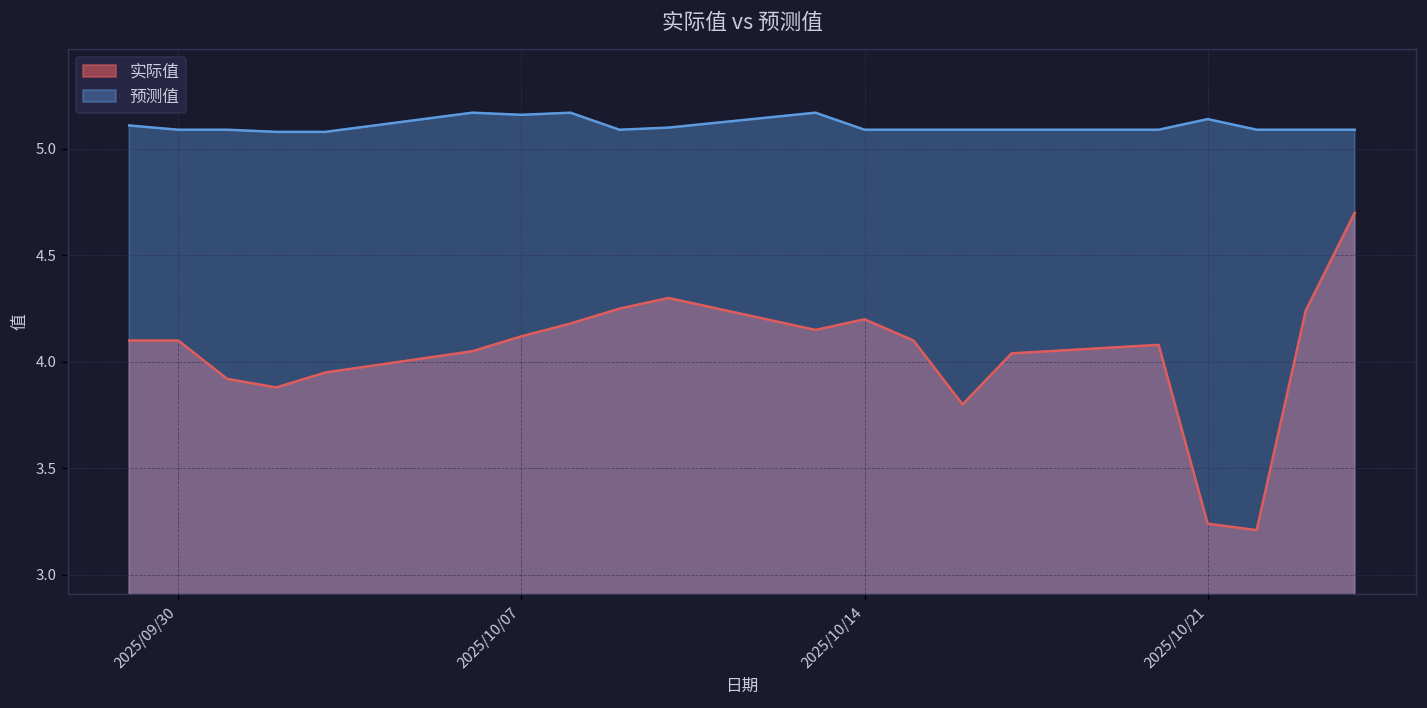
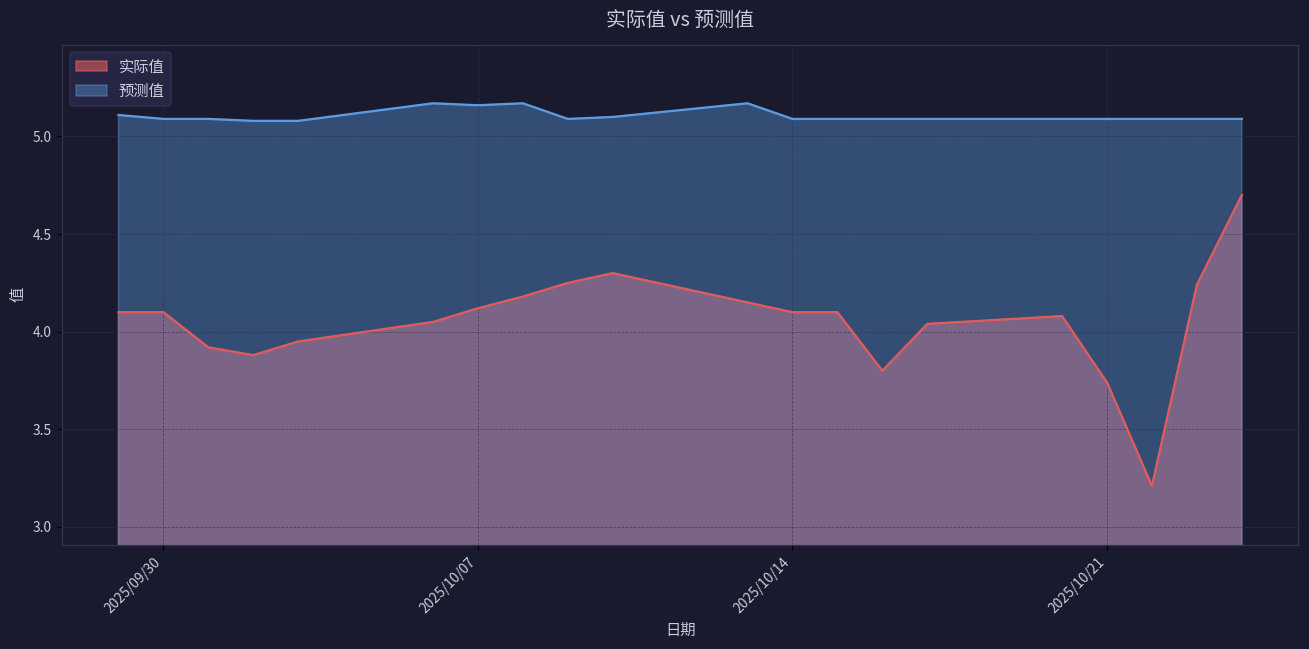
实际值, 2025/10/14: 4.2 -> 4.1
实际值, 2025/10/21: 3.24 -> 3.74
预测值, 2025/10/21: 5.14 -> 5.09
